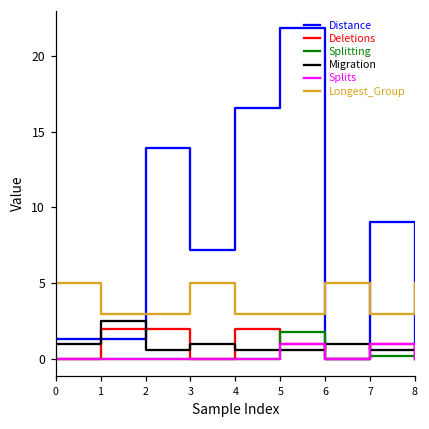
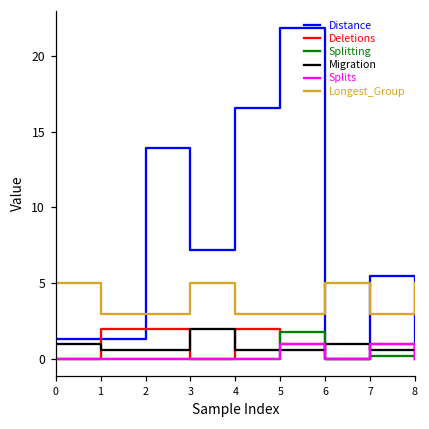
Migration, 1: 2.5 -> 0.6
Migration, 3: 1 -> 2
Distance, 7: 9.1 -> 5.5
